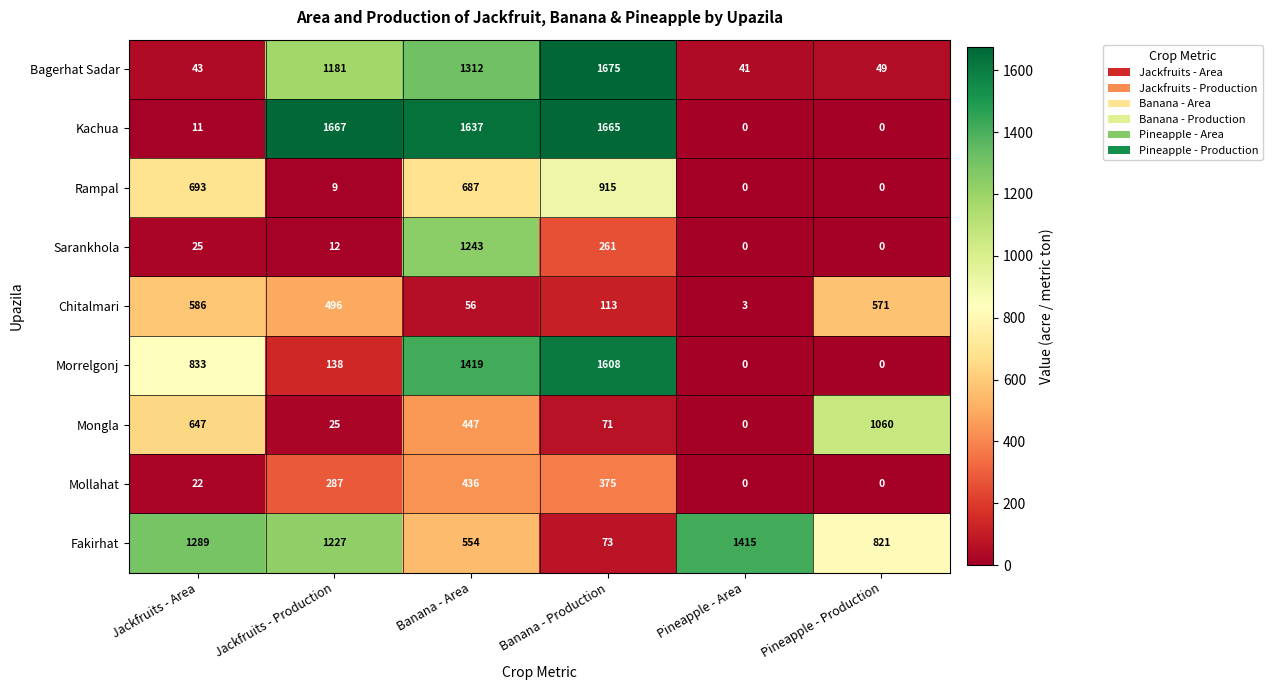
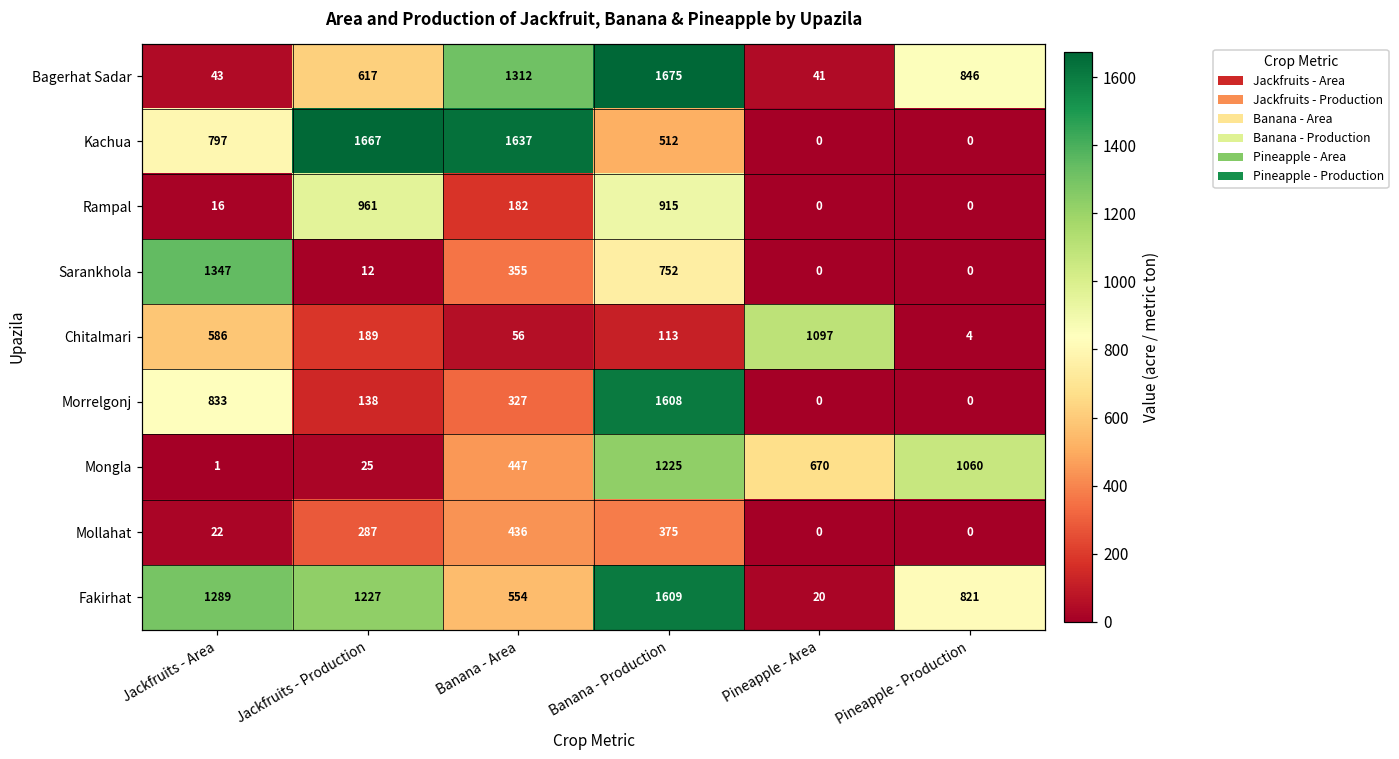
Bagerhat Sadar, Jackfruits - Production: 1181 -> 617
Bagerhat Sadar, Pineapple - Production: 49 -> 846
Kachua, Jackfruits - Area: 11 -> 797
Kachua, Banana - Production: 1665 -> 512
Rampal, Jackfruits - Area: 693 -> 16
Rampal, Jackfruits - Production: 9 -> 961
Rampal, Banana - Area: 687 -> 182
Sarankhola, Jackfruits - Area: 25 -> 1347
Sarankhola, Banana - Area: 1243 -> 355
Sarankhola, Banana - Production: 261 -> 752
Chitalmari, Jackfruits - Production: 496 -> 189
Chitalmari, Pineapple - Area: 3 -> 1097
Chitalmari, Pineapple - Production: 571 -> 4
Morrelgonj, Banana - Area: 1419 -> 327
Mongla, Jackfruits - Area: 647 -> 1
Mongla, Banana - Production: 71 -> 1225
Mongla, Pineapple - Area: 0 -> 670
Fakirhat, Banana - Production: 73 -> 1609
Fakirhat, Pineapple - Area: 1415 -> 20
